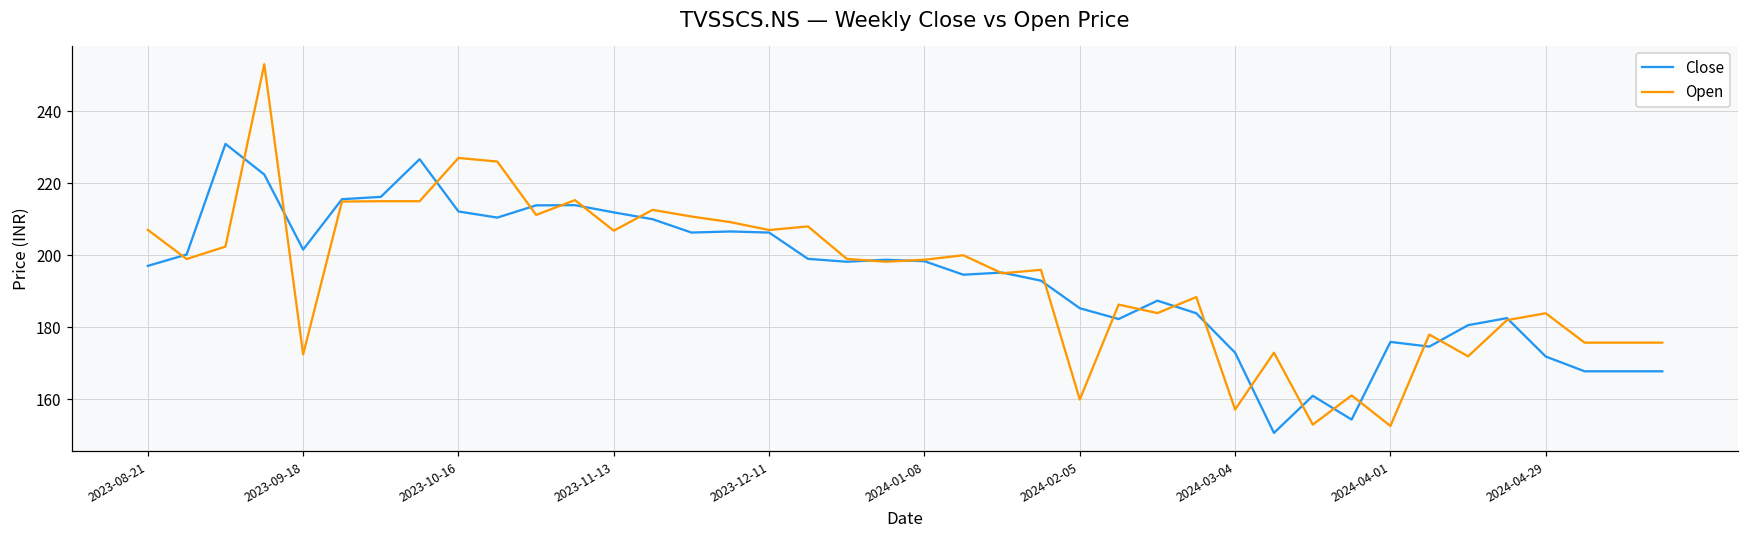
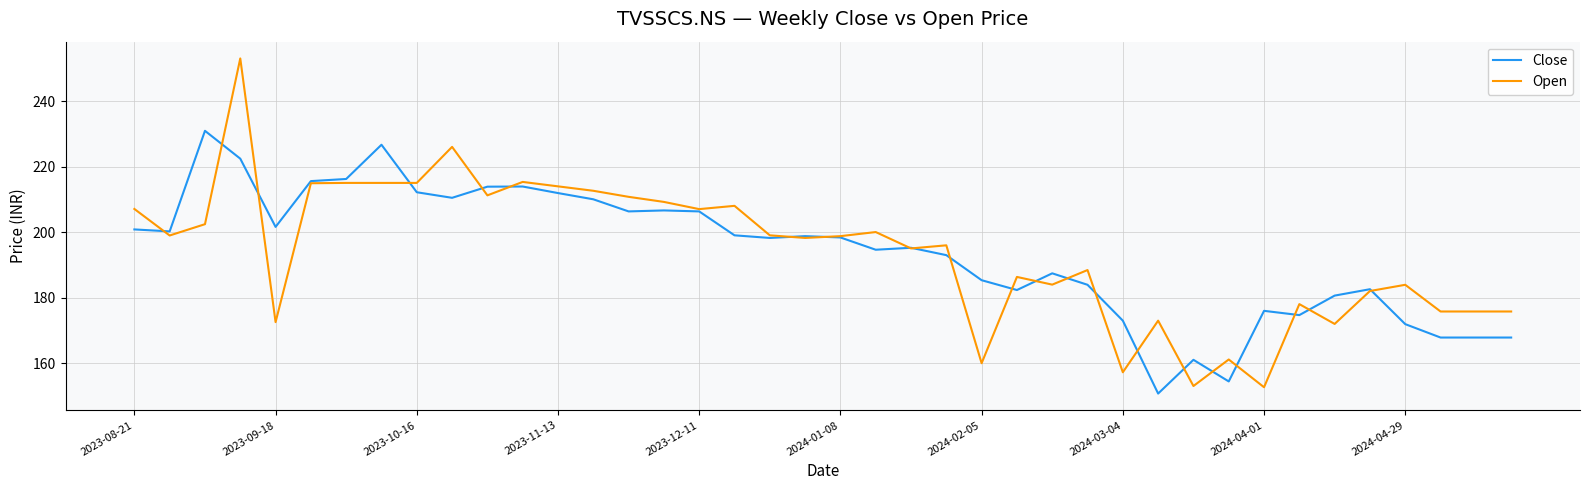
Close, 2023-08-21: 197 -> 201
Open, 2023-10-16: 227 -> 215
Open, 2023-11-13: 207 -> 214
